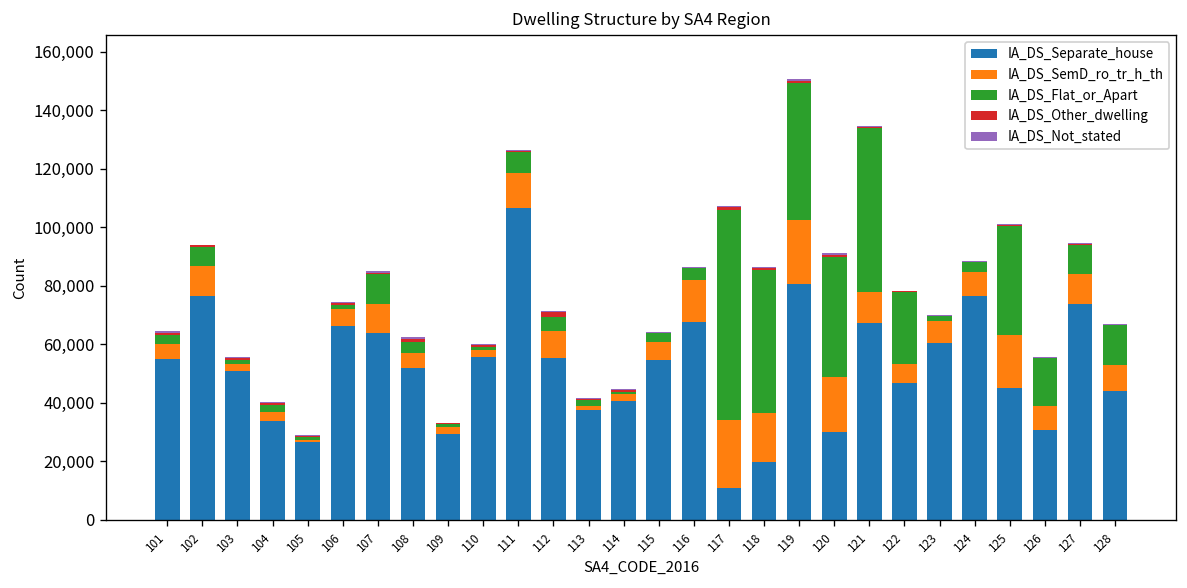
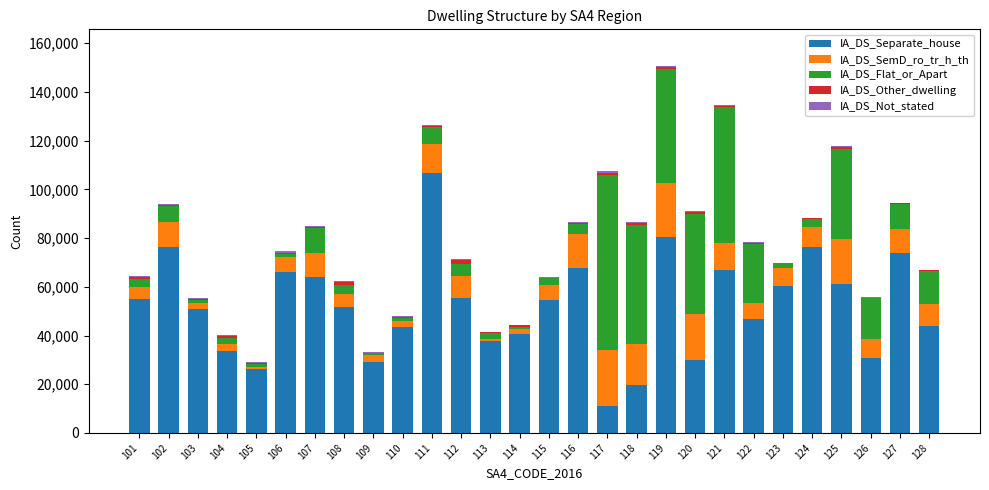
IA_DS_Separate_house, 110: 56,000 -> 44,000
IA_DS_Separate_house, 125: 45,000 -> 61,000
